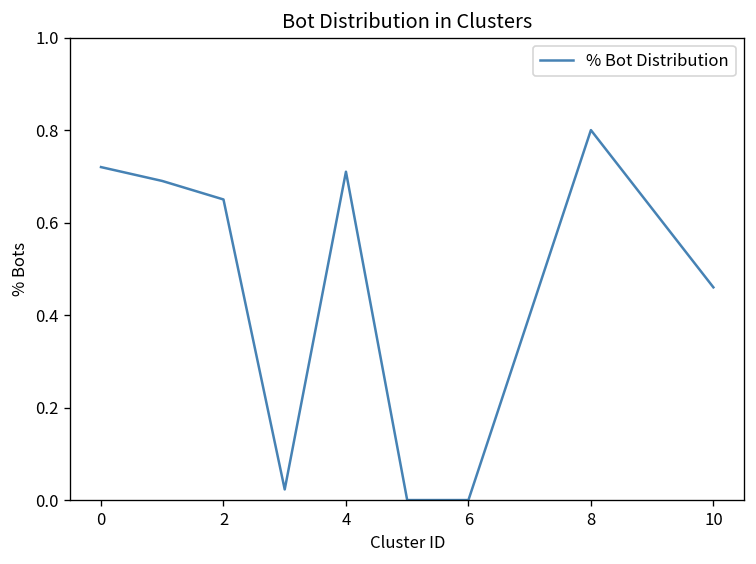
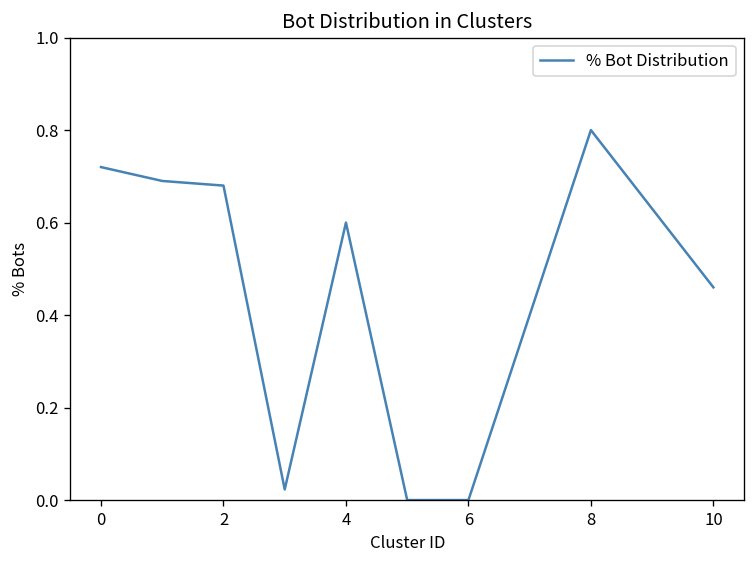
2: 0.65 -> 0.68
4: 0.71 -> 0.60
